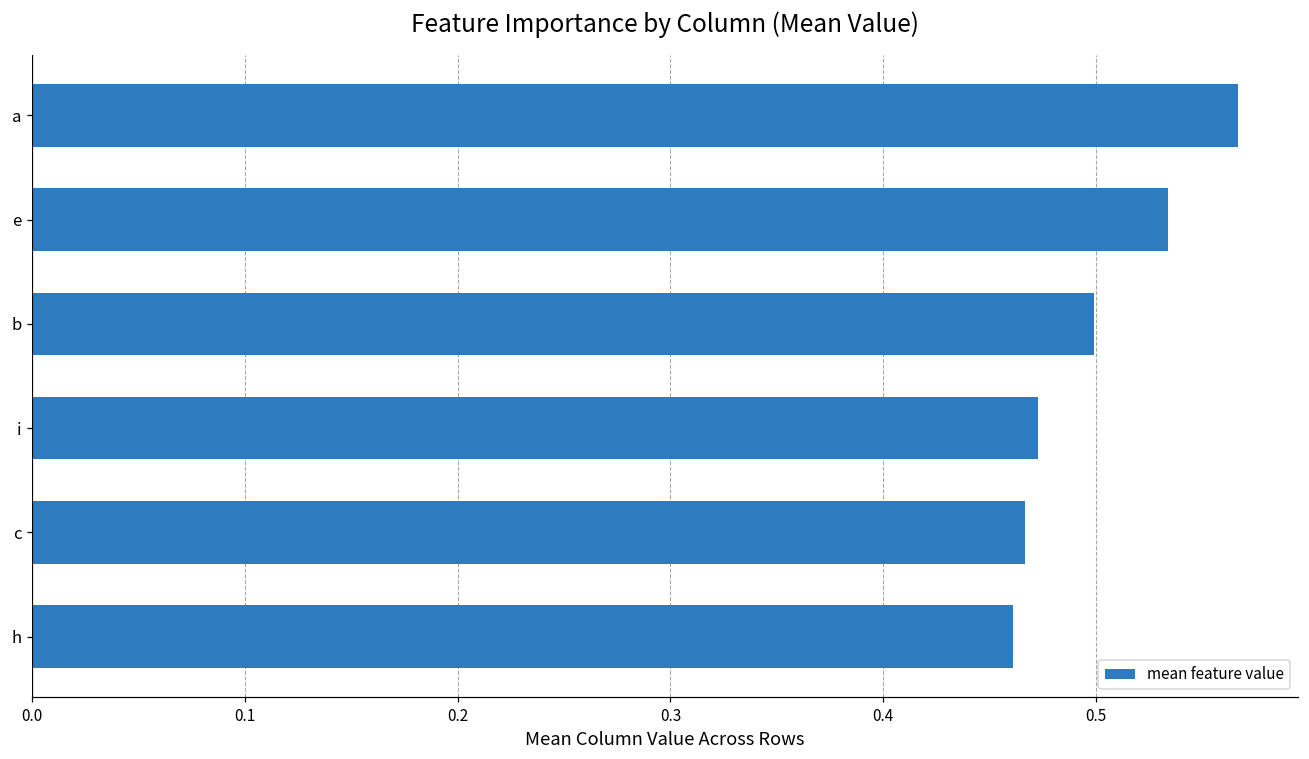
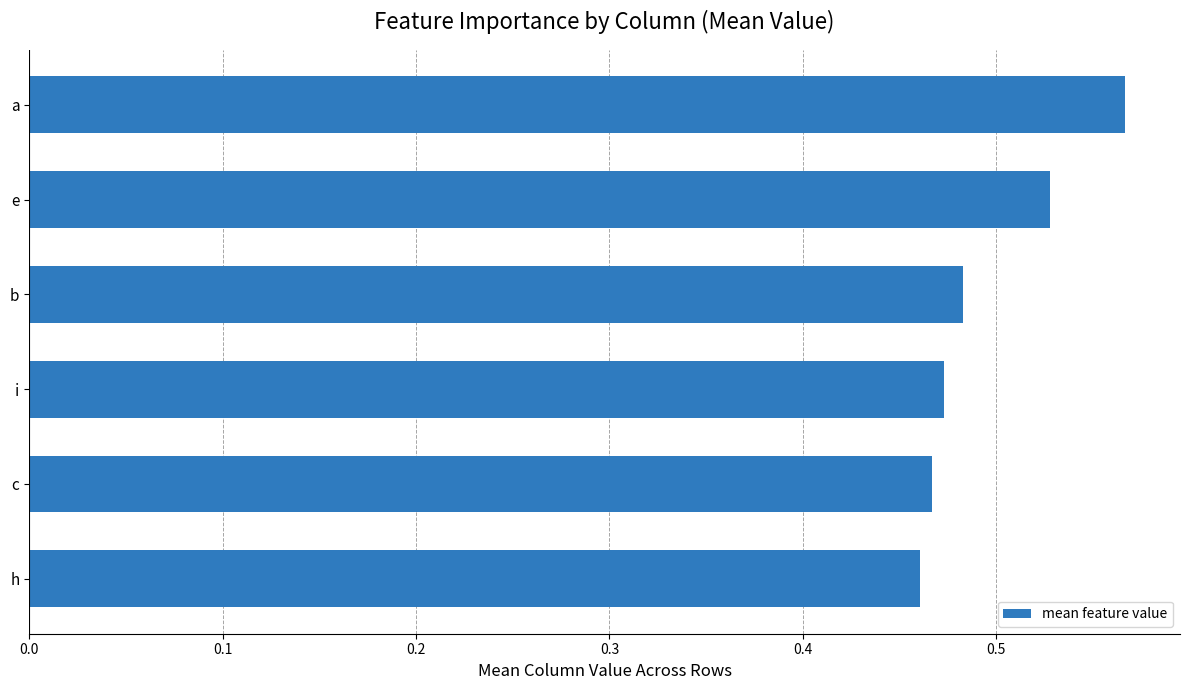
e: 0.534 -> 0.528
b: 0.499 -> 0.483
